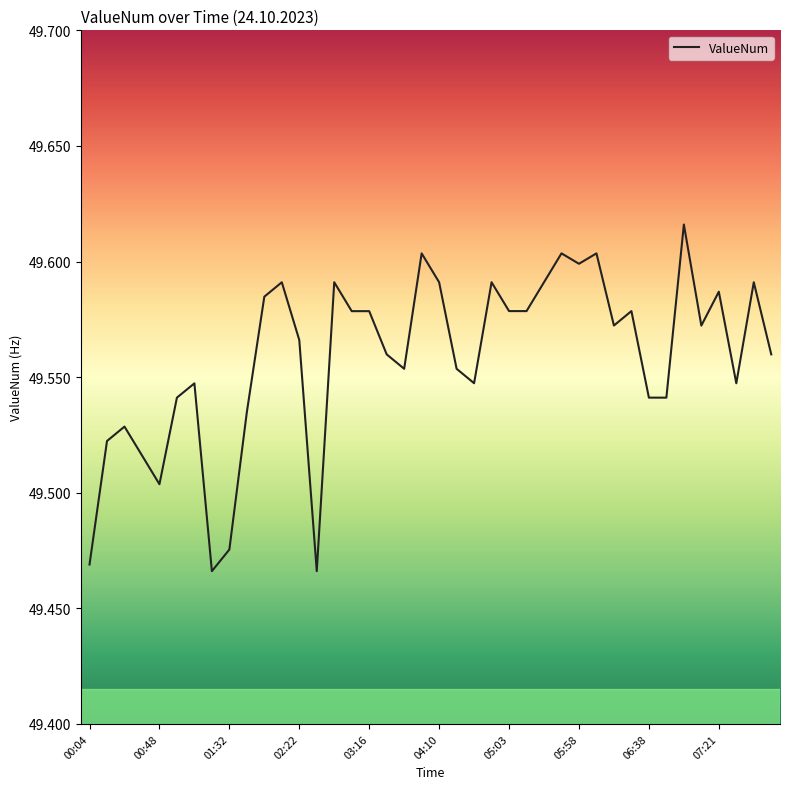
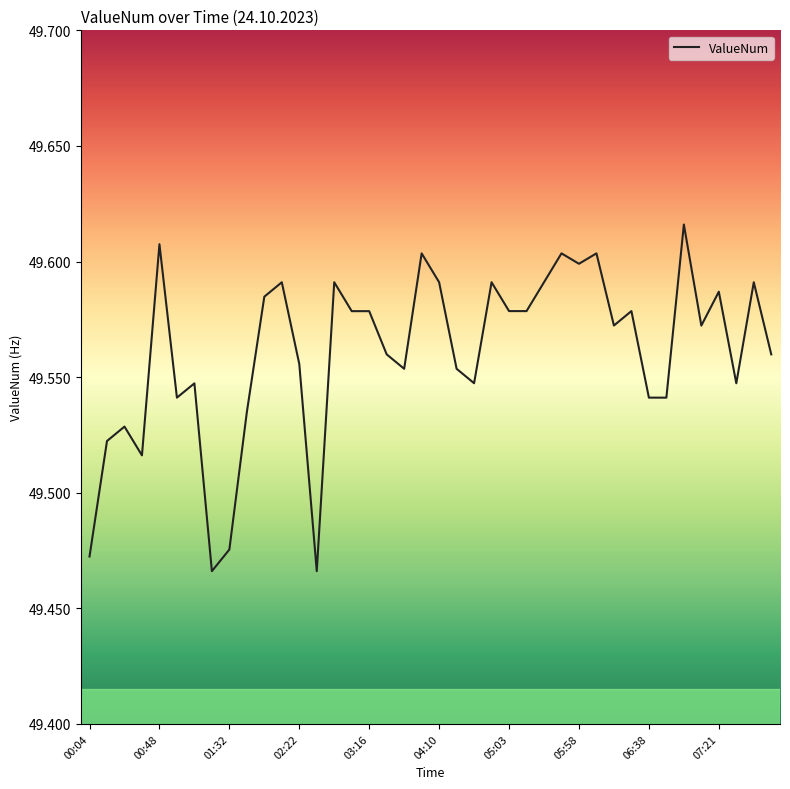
00:04: 49.469 -> 49.472
00:48: 49.504 -> 49.607
02:22: 49.566 -> 49.556
